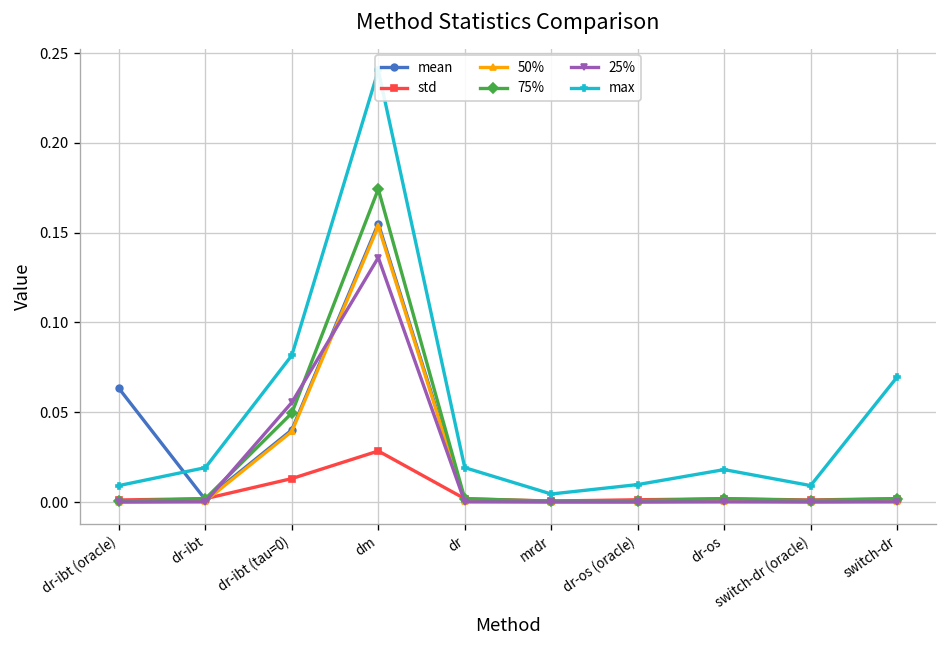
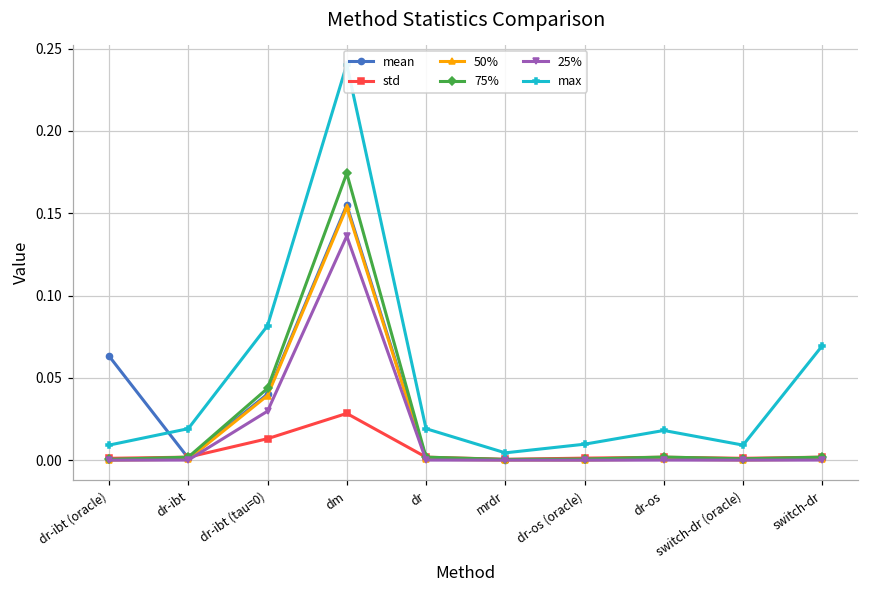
75%, dr-ibt (tau=0): 0.050 -> 0.044
25%, dr-ibt (tau=0): 0.055 -> 0.030
